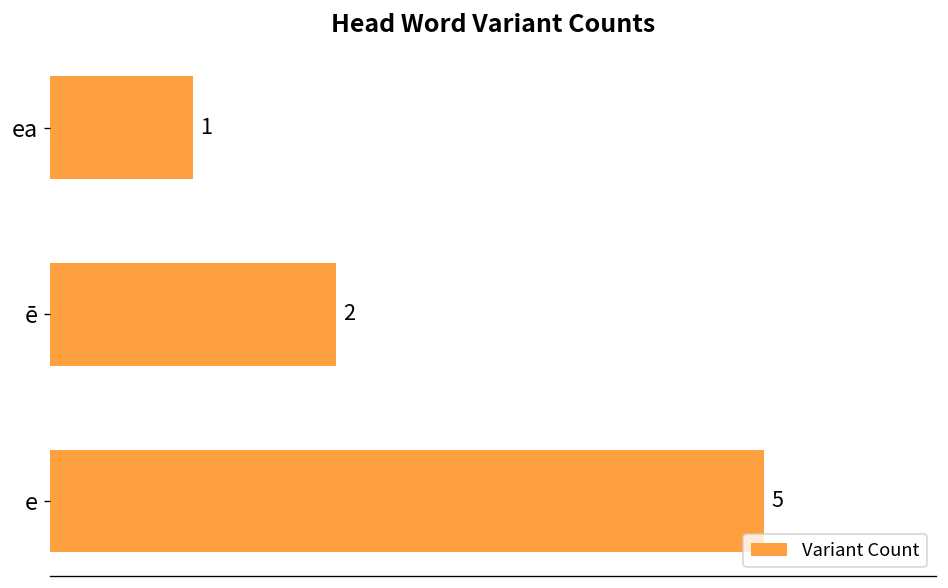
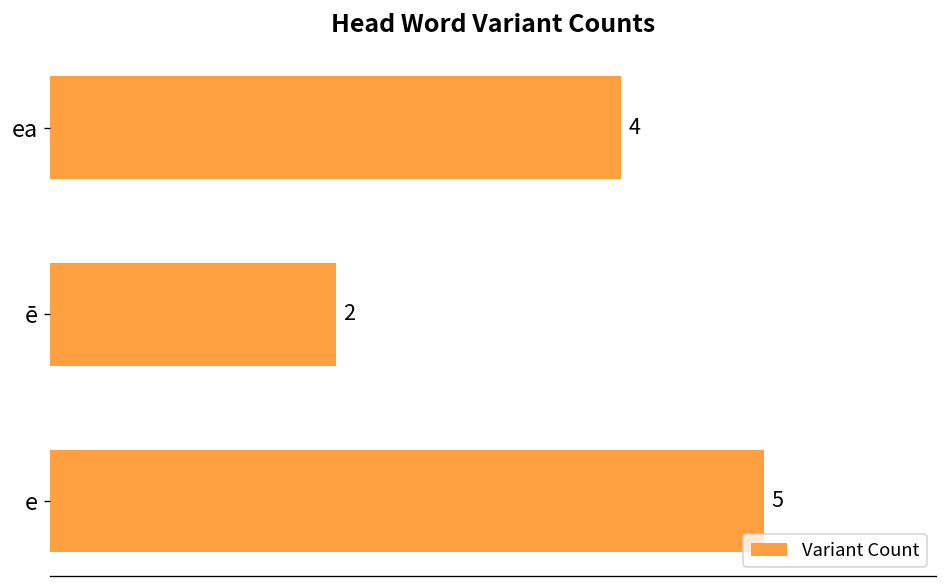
ea: 1 -> 4
